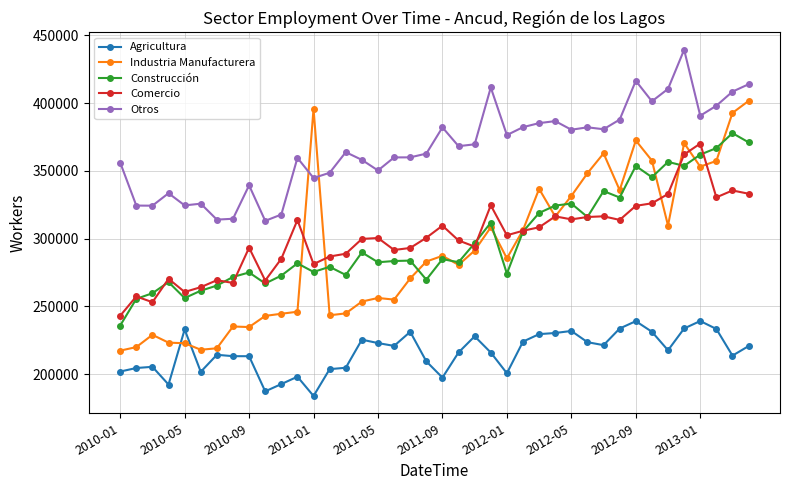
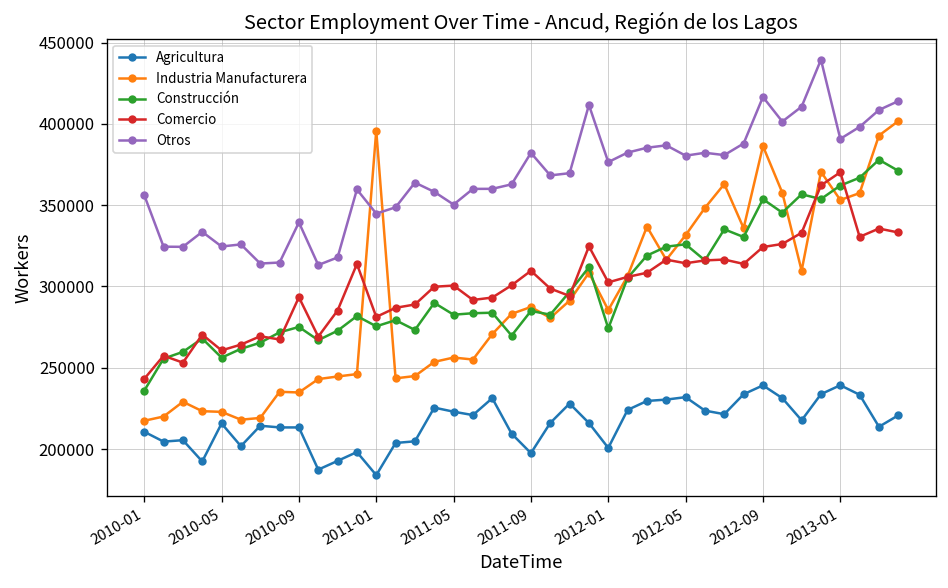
Agricultura, 2010-01: 202000 -> 211000
Agricultura, 2010-05: 233000 -> 216000
Industria Manufacturera, 2012-09: 372000 -> 386000
